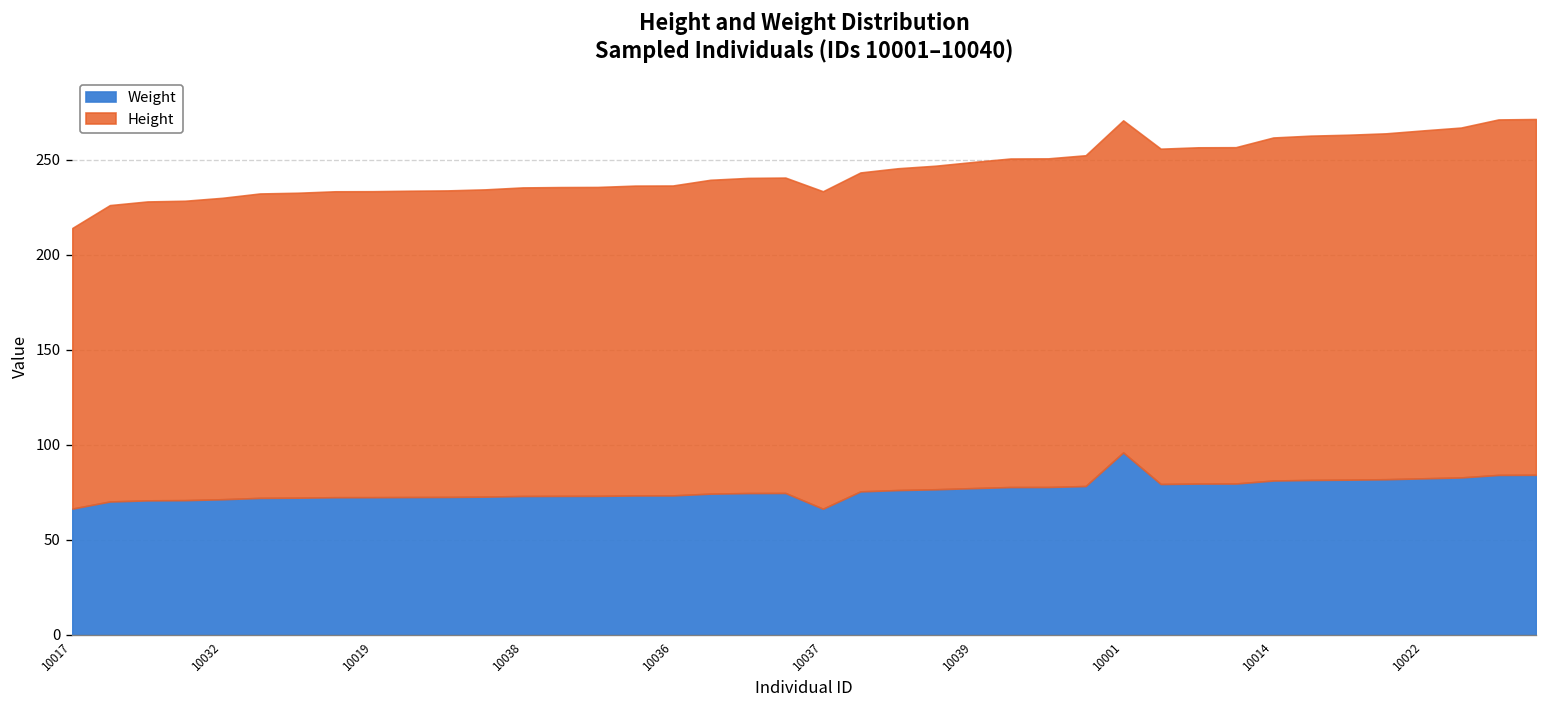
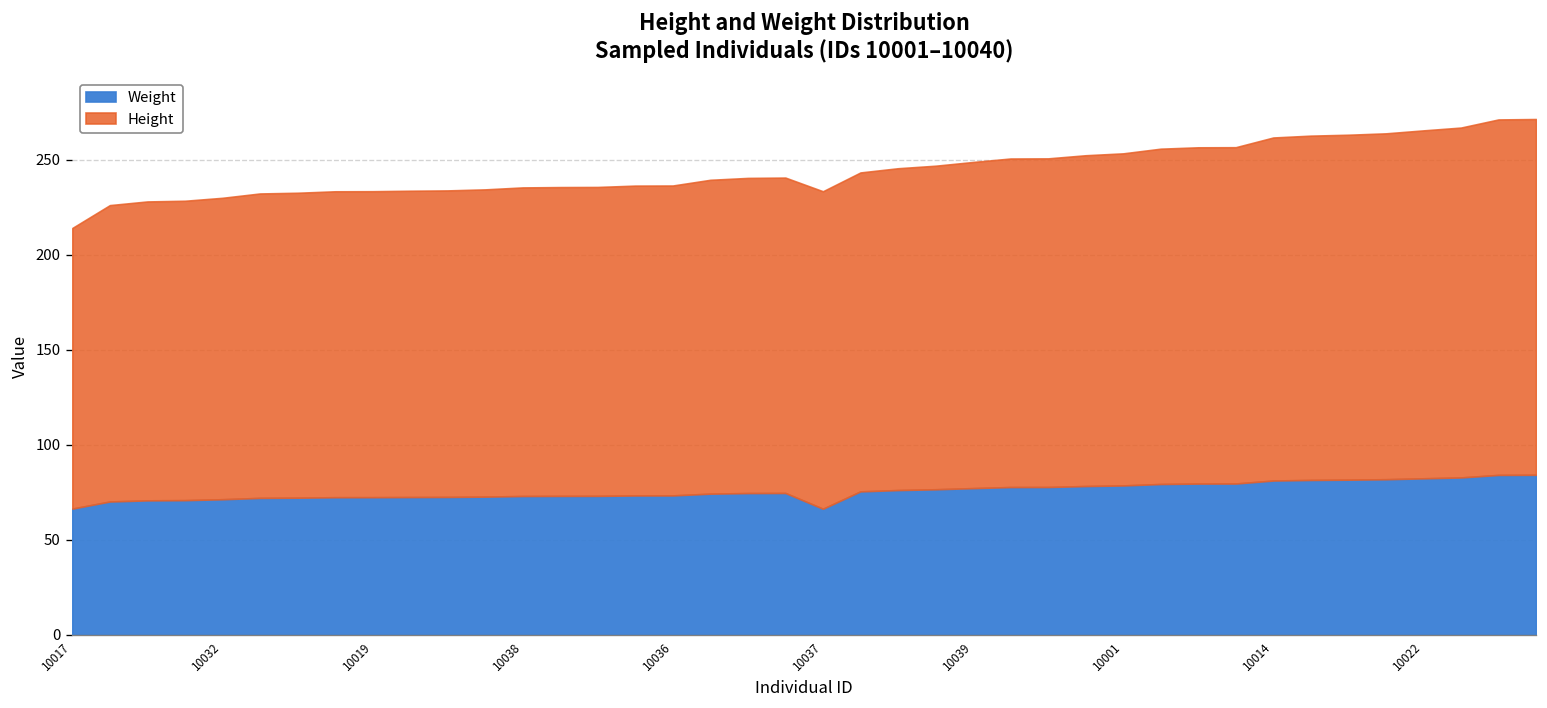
Weight, 10001: 96 -> 79
